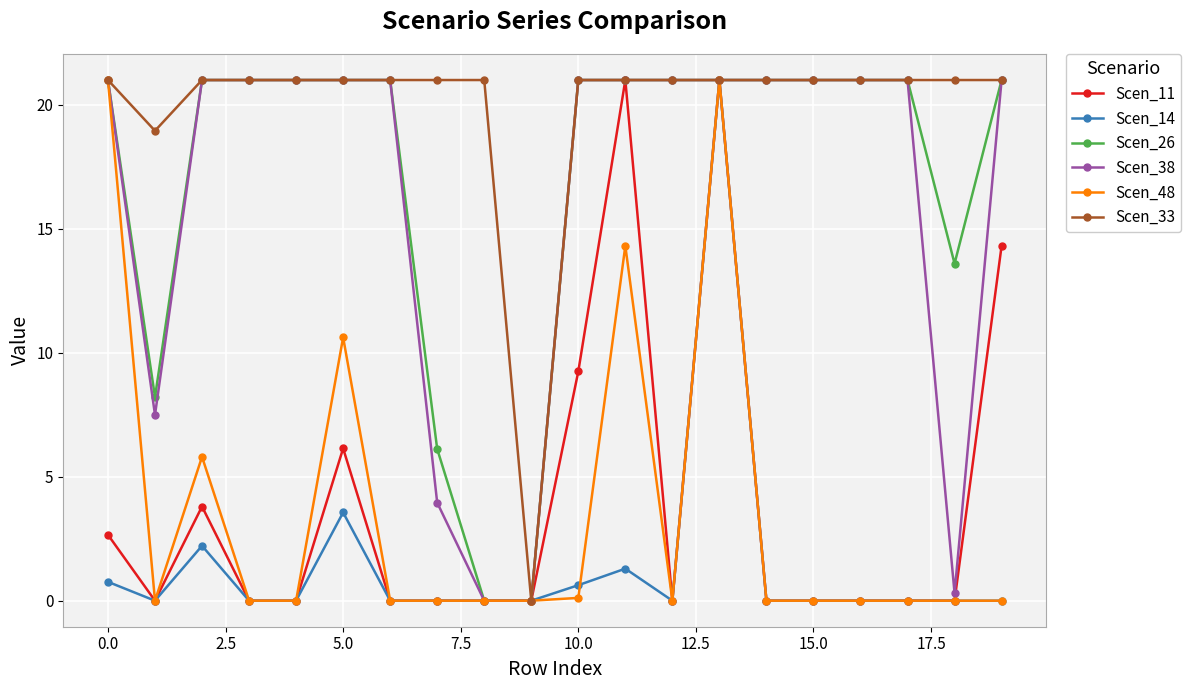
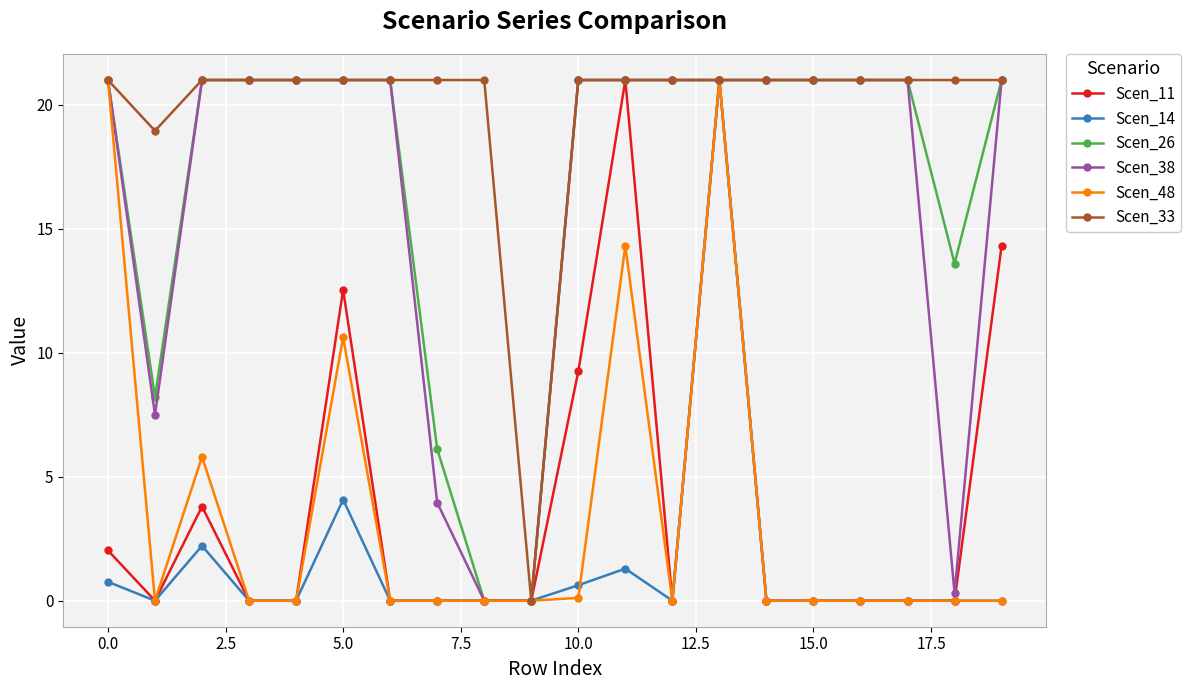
Scen_11, 0.0: 2.7 -> 2.0
Scen_11, 5.0: 6.1 -> 12.5
Scen_14, 5.0: 3.6 -> 4.1
